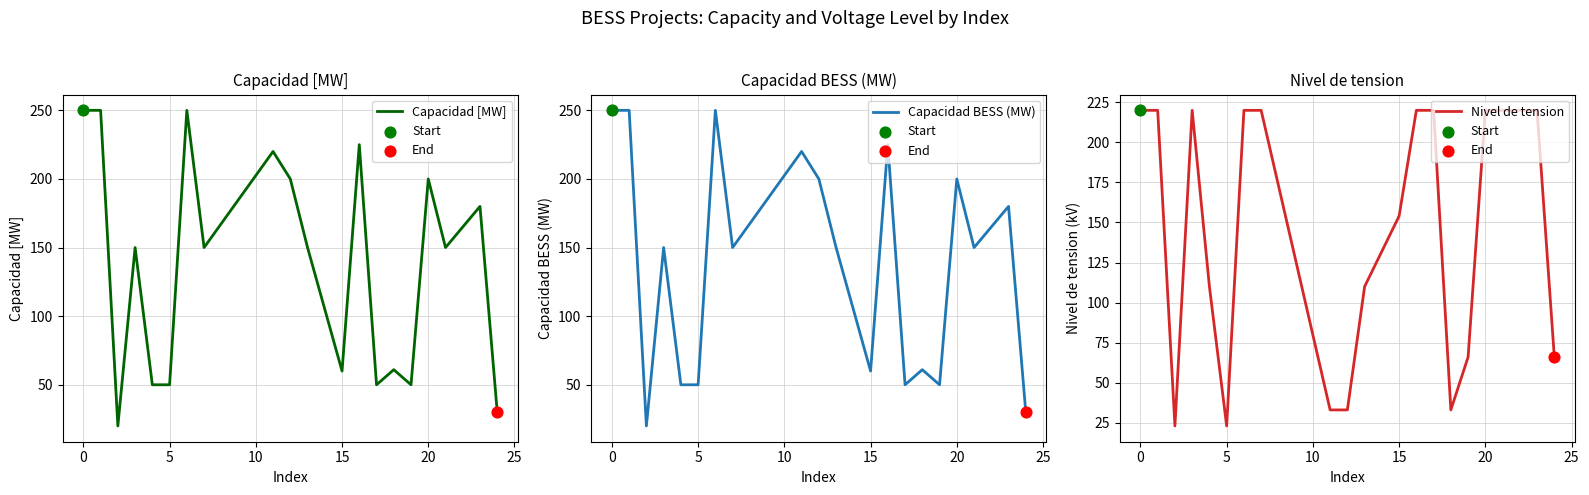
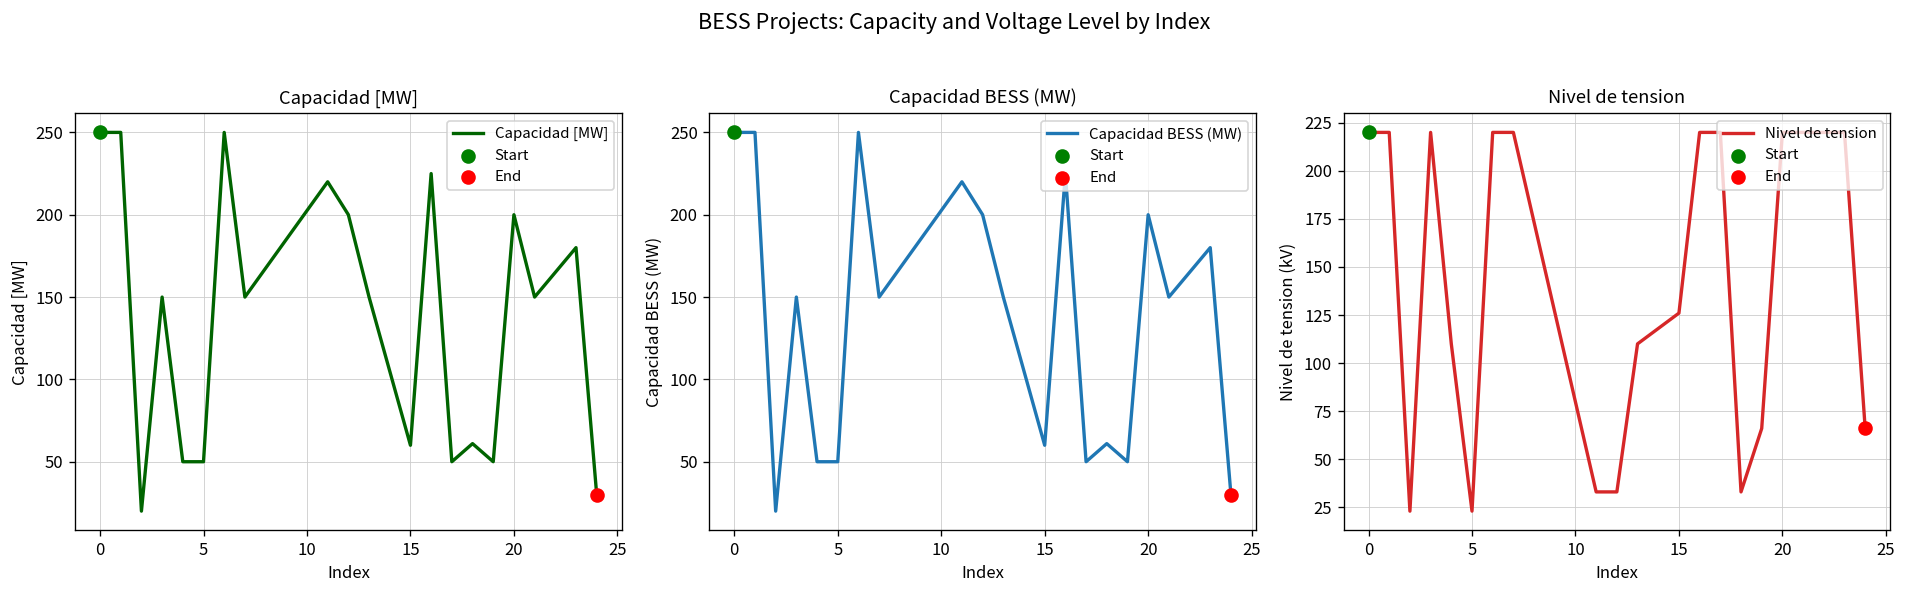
Nivel de tension, Nivel de tension, 15: 154 -> 126
